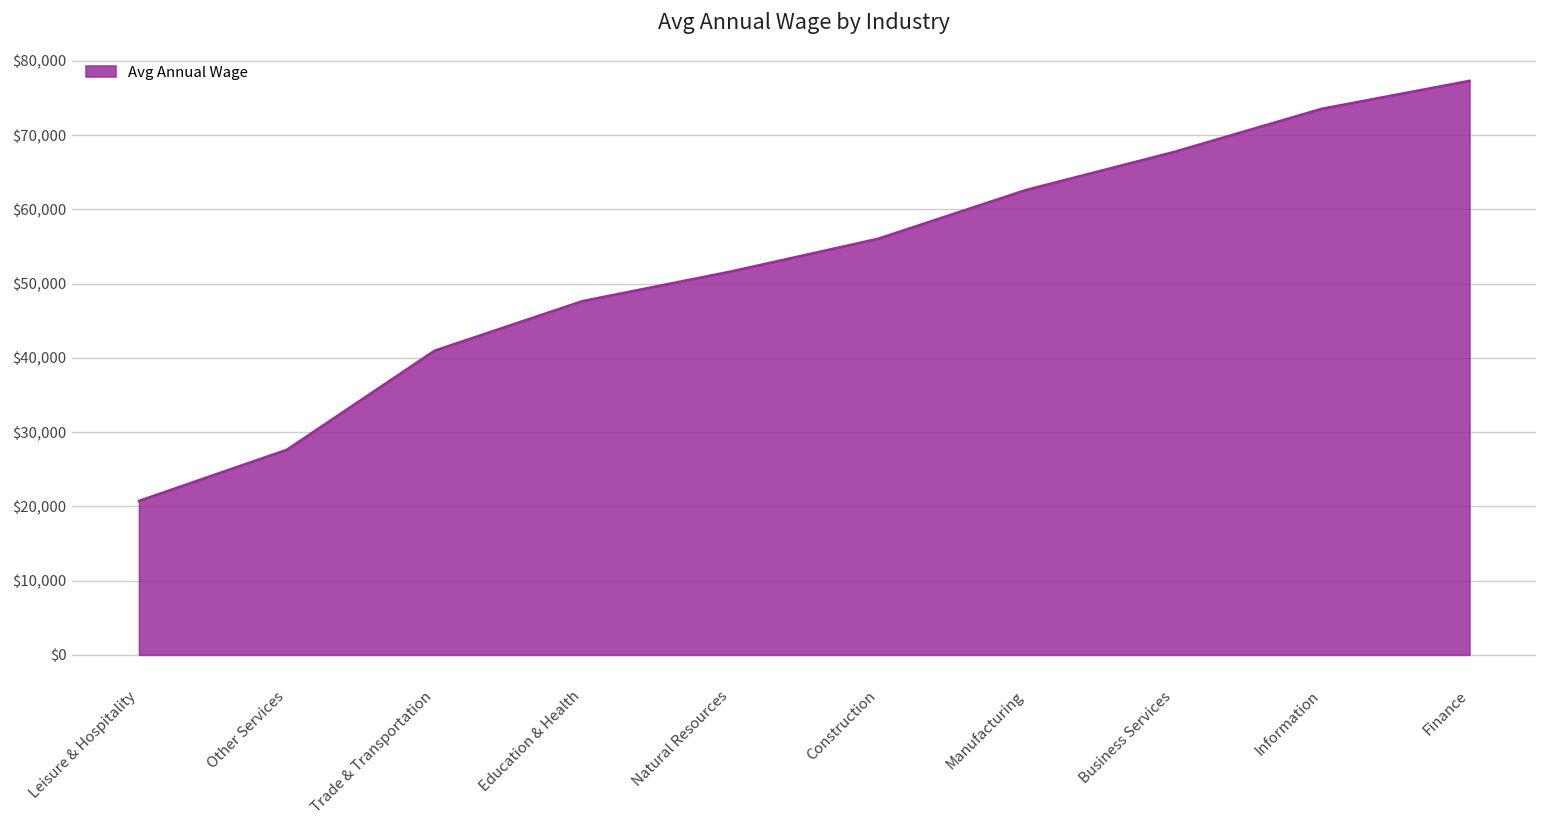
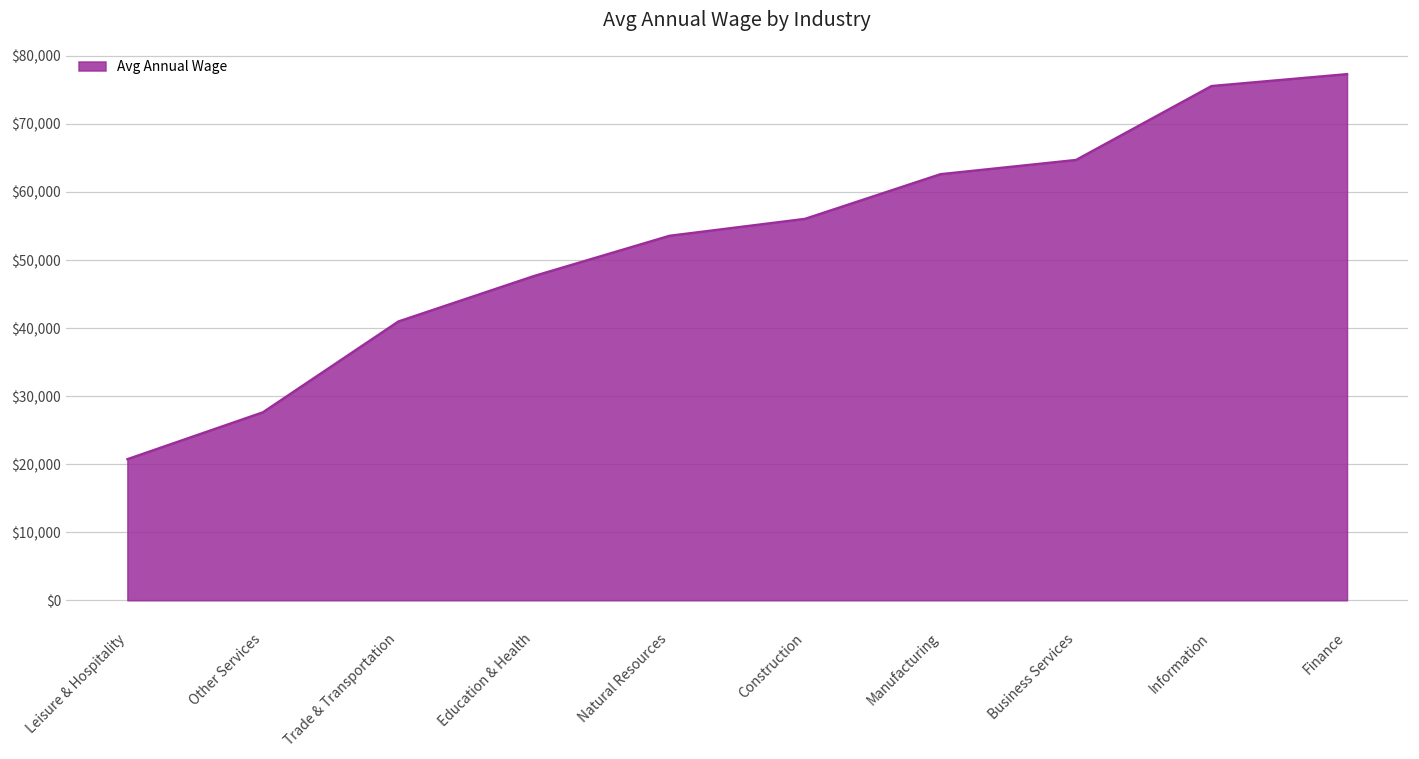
Natural Resources: $52,000 -> $54,000
Business Services: $68,000 -> $65,000
Information: $74,000 -> $76,000
